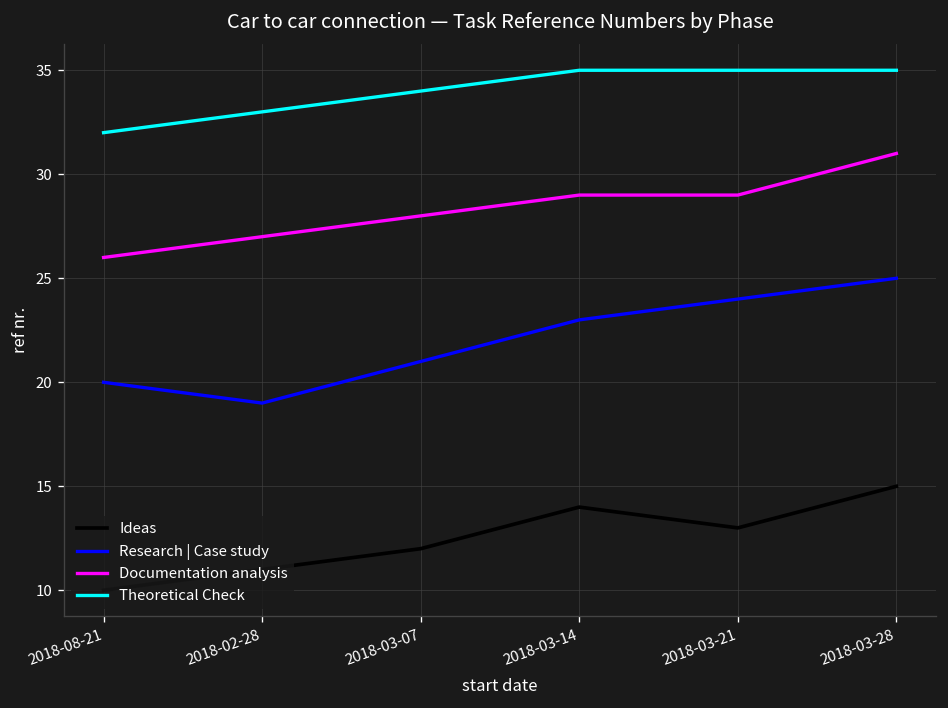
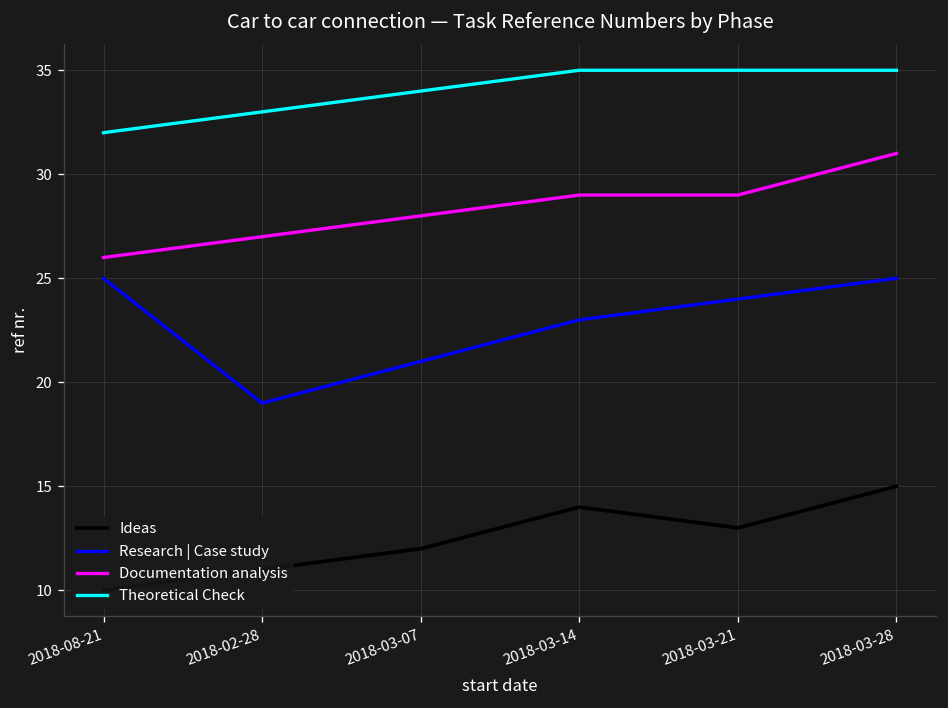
Research | Case study, 2018-08-21: 20 -> 25
